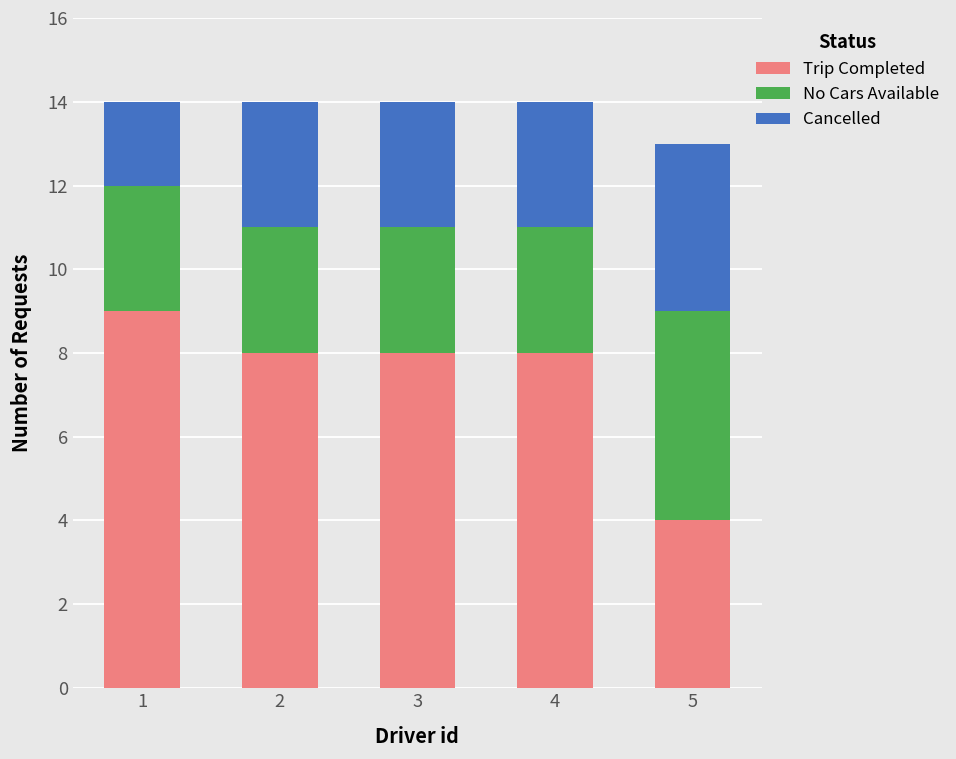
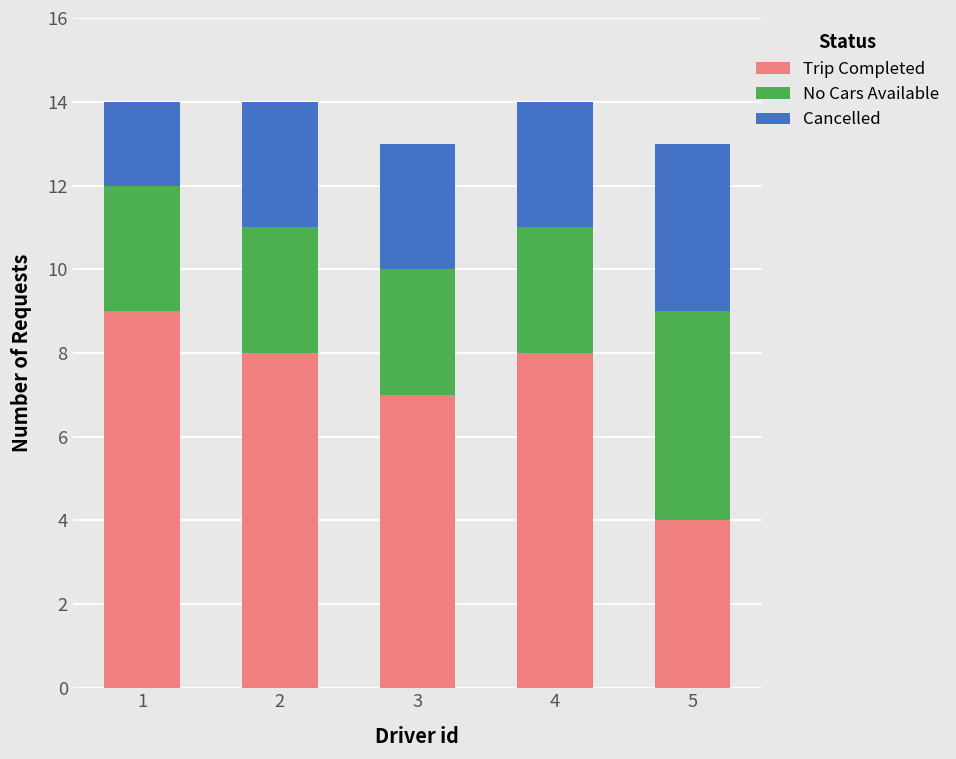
Trip Completed, 3: 8 -> 7
